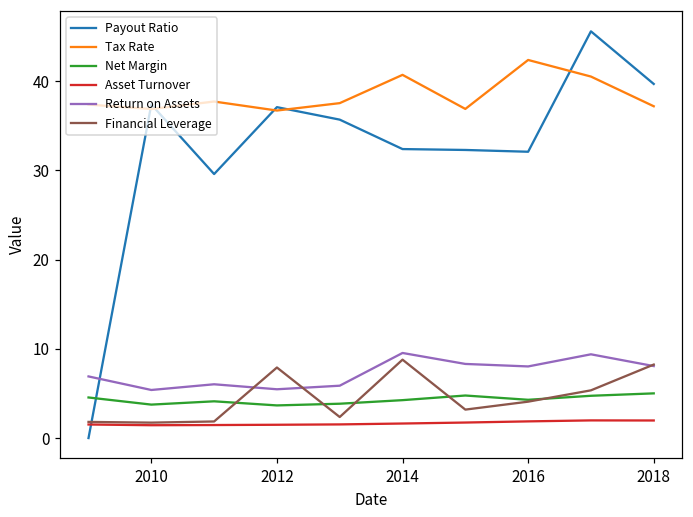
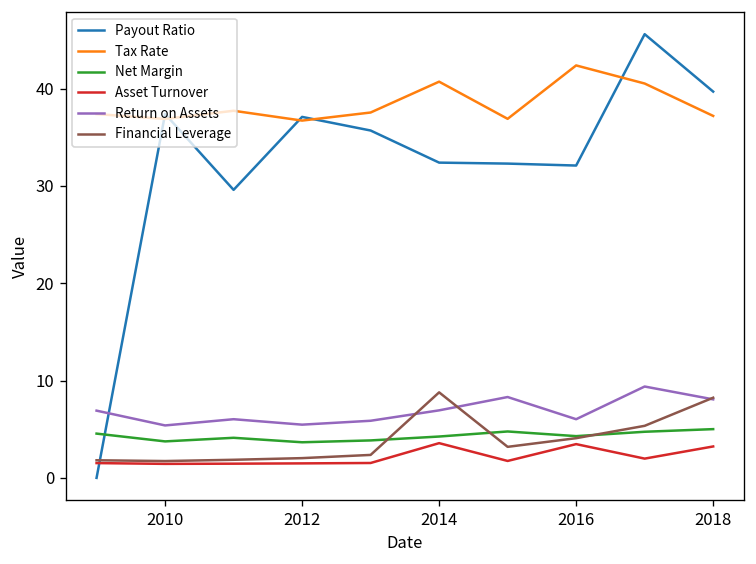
Financial Leverage, 2012: 8 -> 2
Asset Turnover, 2014: 2 -> 4
Return on Assets, 2014: 10 -> 7
Asset Turnover, 2016: 2 -> 3
Return on Assets, 2016: 8 -> 6
Asset Turnover, 2018: 2 -> 3
